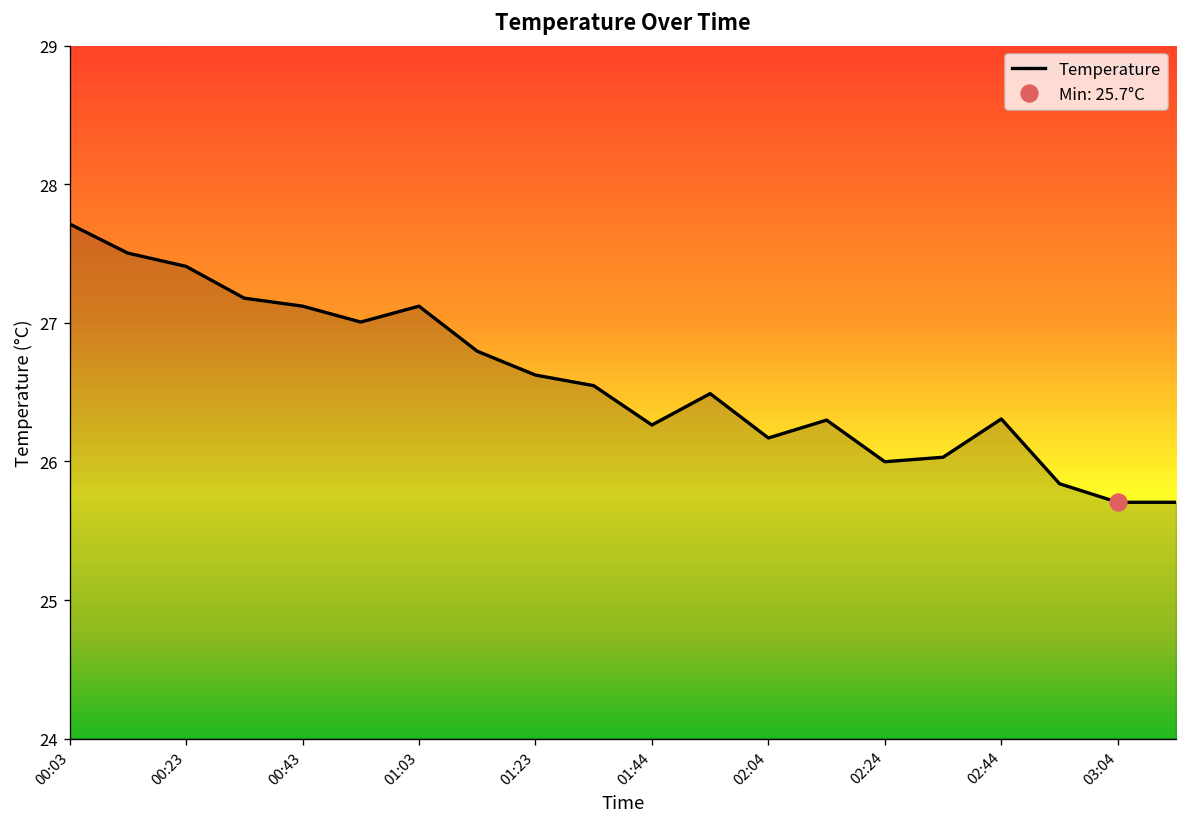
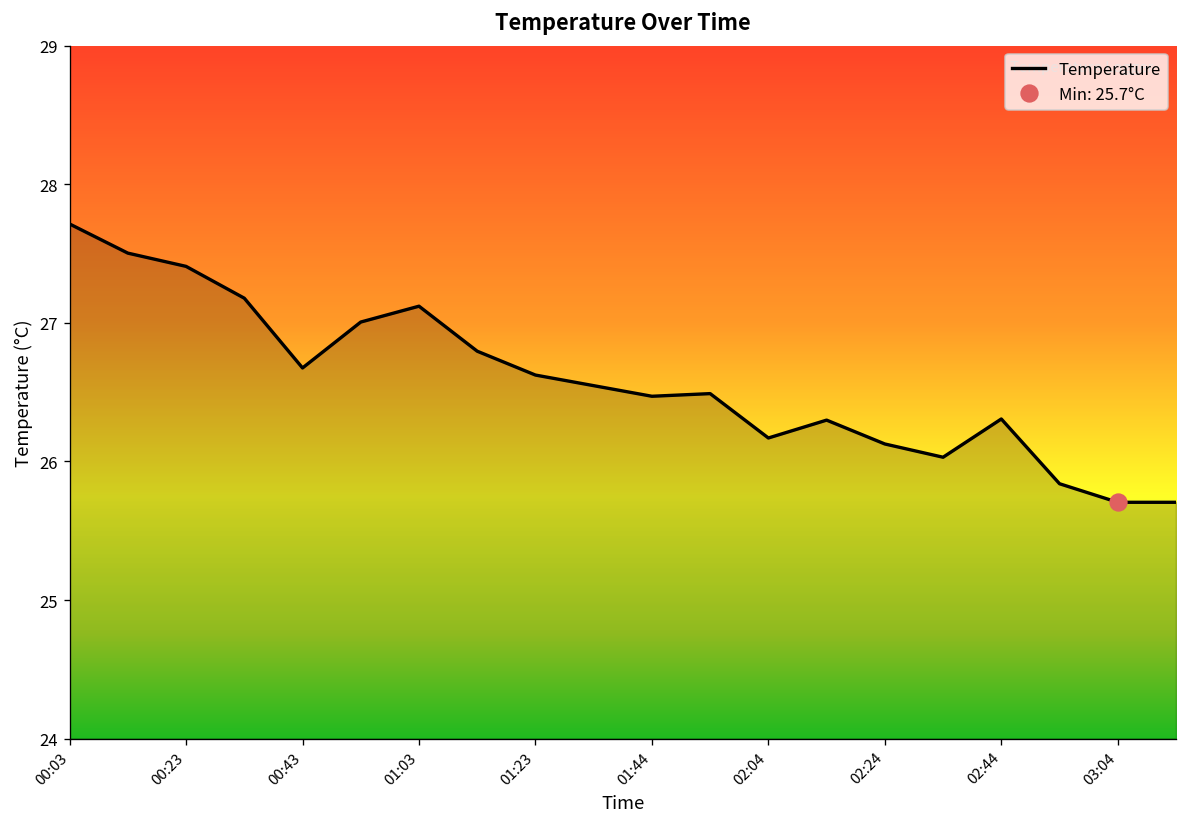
Temperature, 00:43: 27.12 -> 26.67
Temperature, 01:44: 26.26 -> 26.47
Temperature, 02:24: 26.00 -> 26.13
